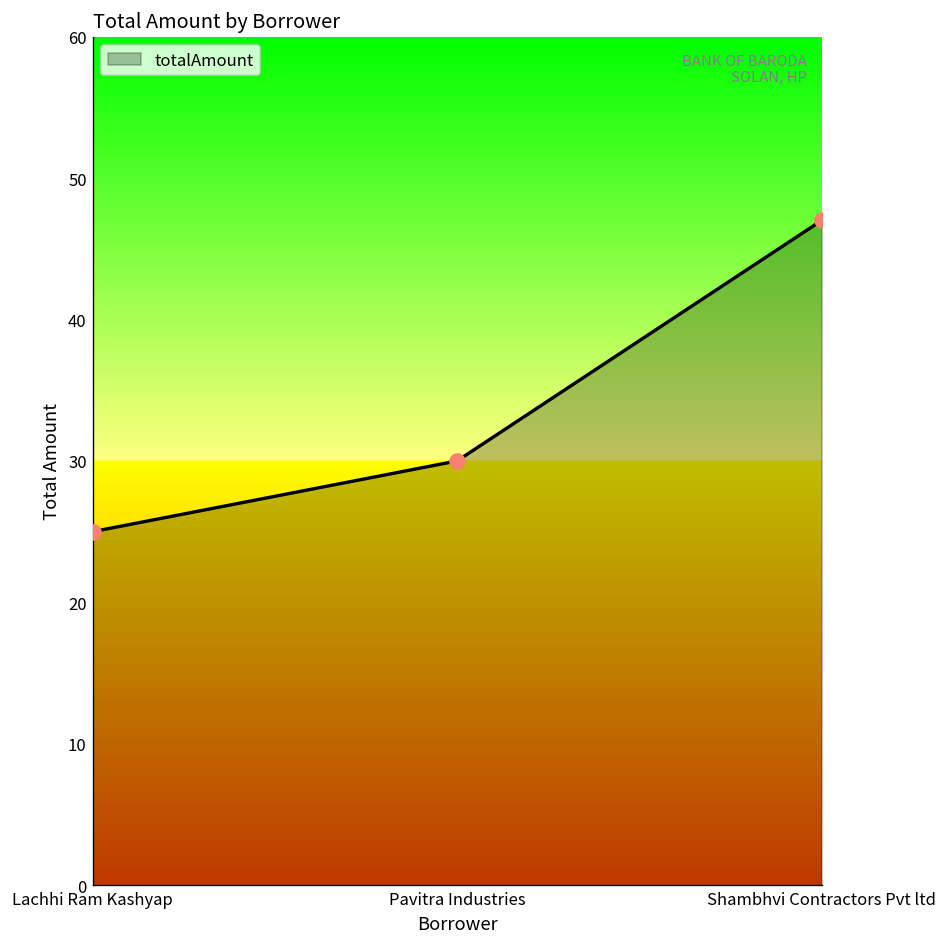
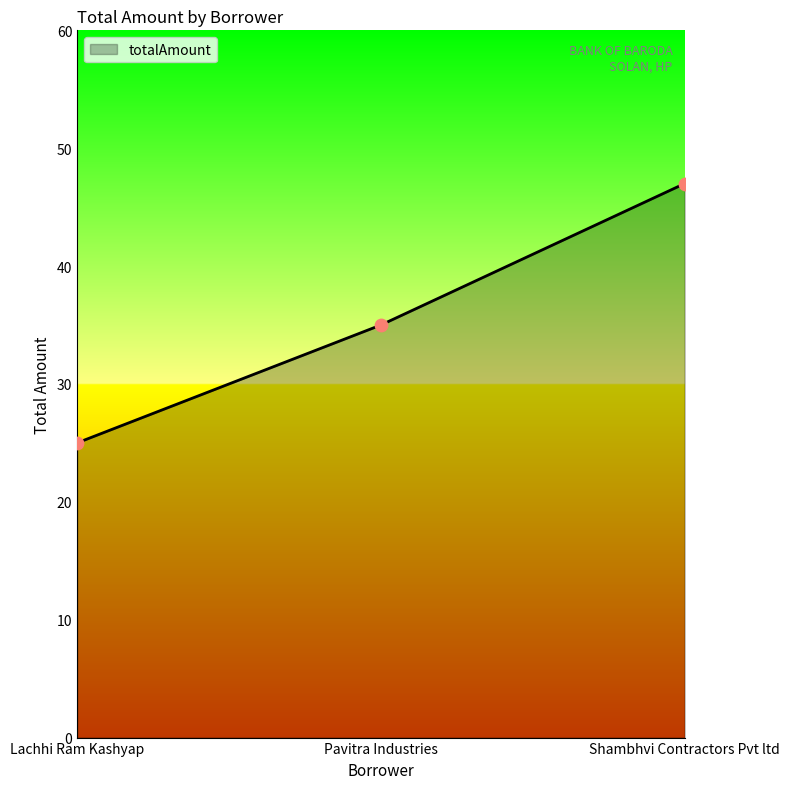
Pavitra Industries: 30 -> 35
